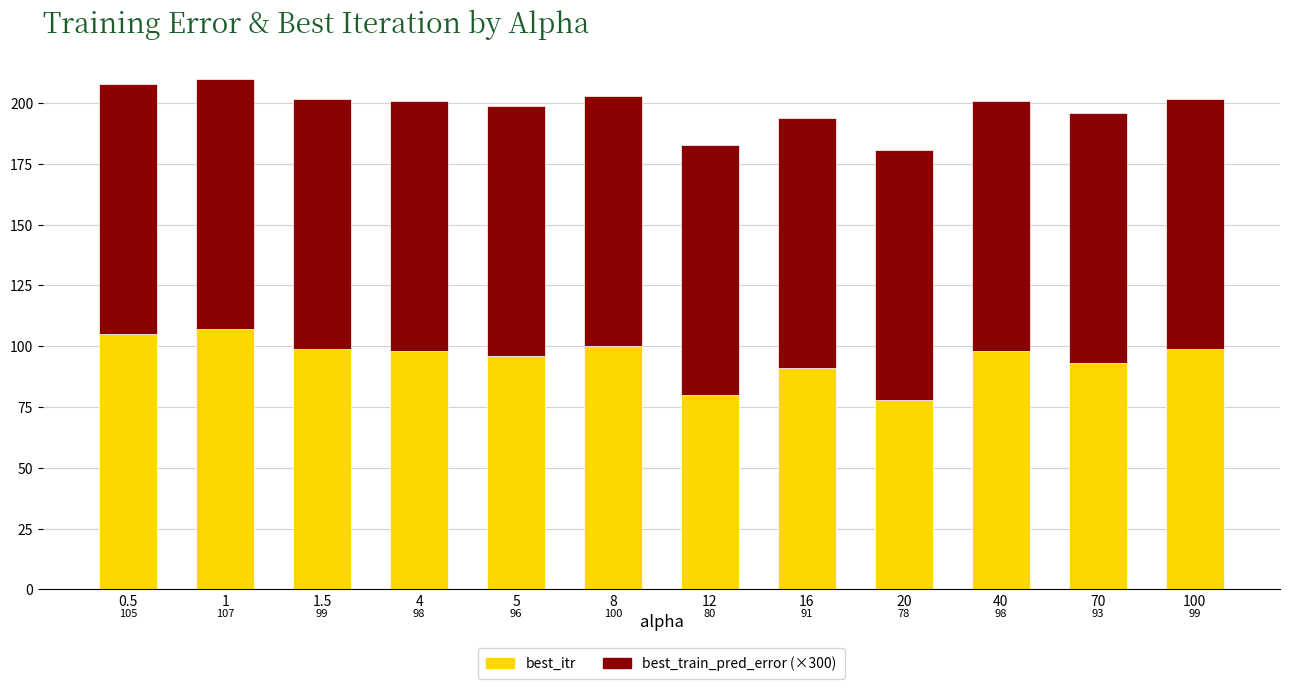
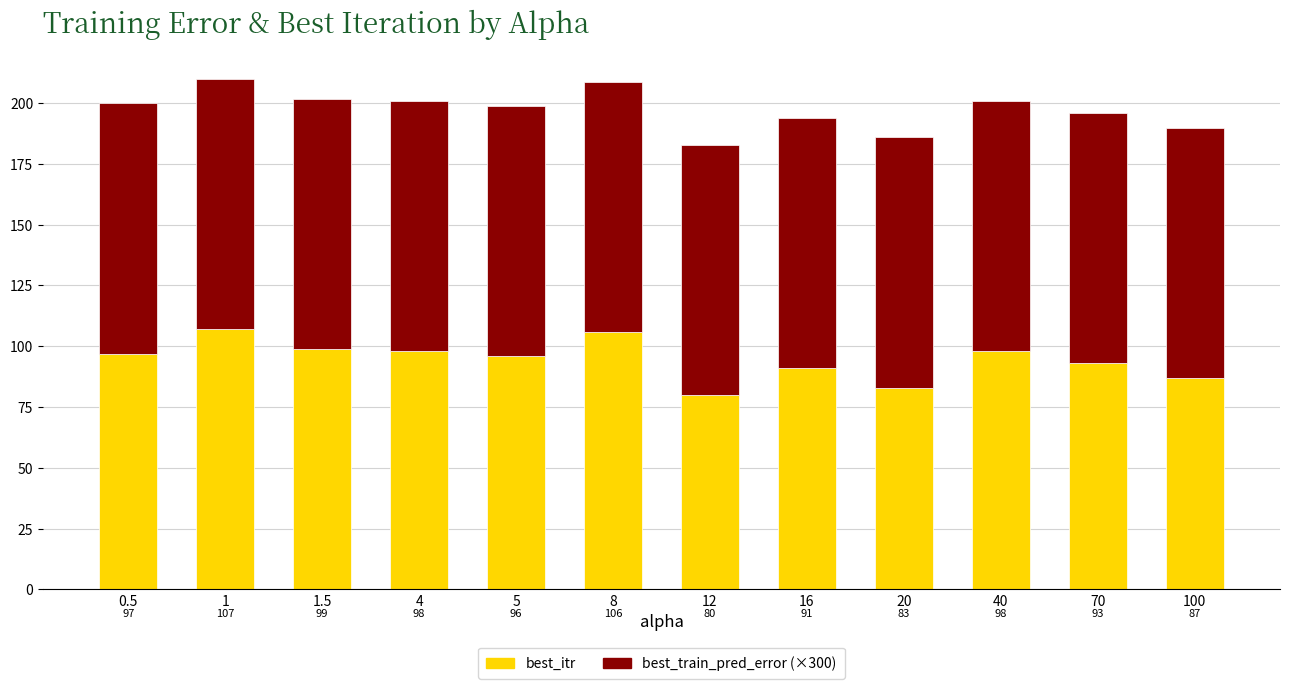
best_itr, 0.5: 105 -> 97
best_itr, 8: 100 -> 106
best_itr, 20: 78 -> 83
best_itr, 100: 99 -> 87
